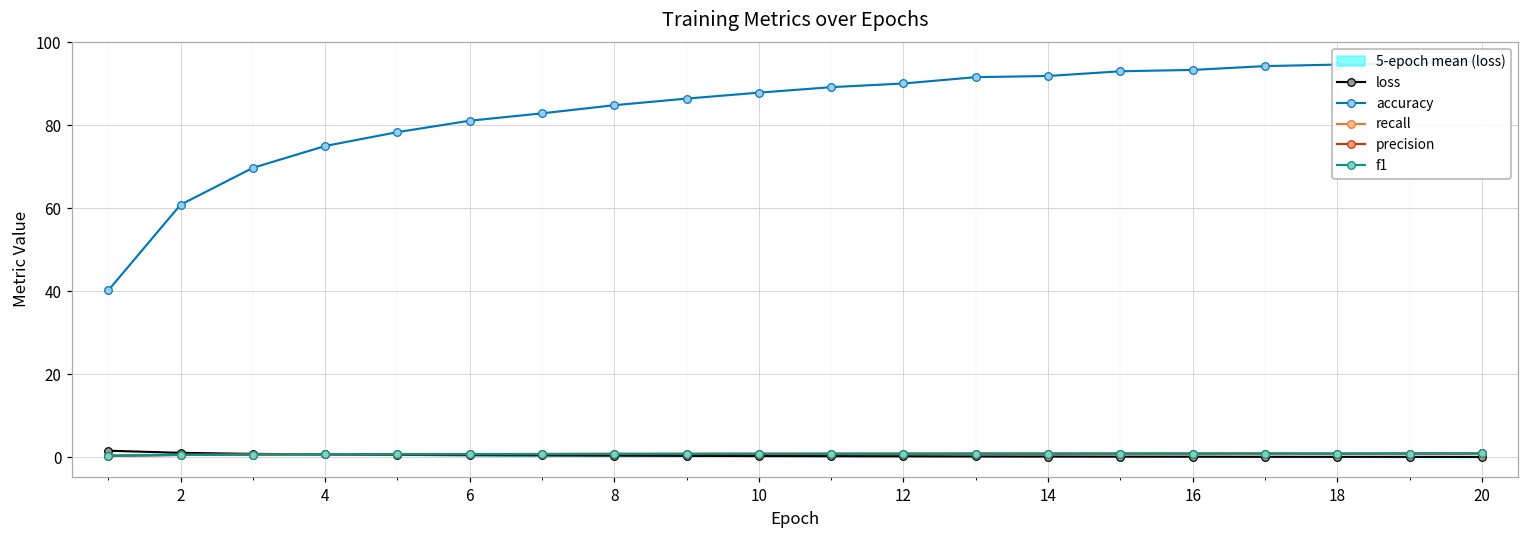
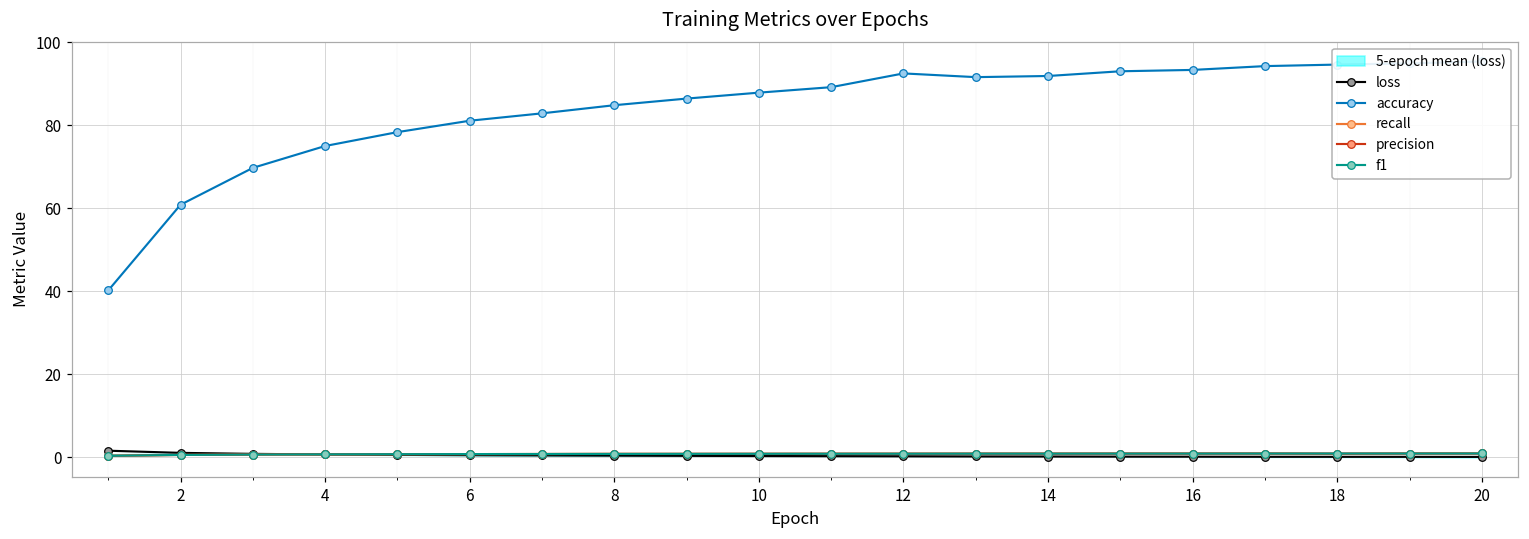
accuracy, 12: 90 -> 92
